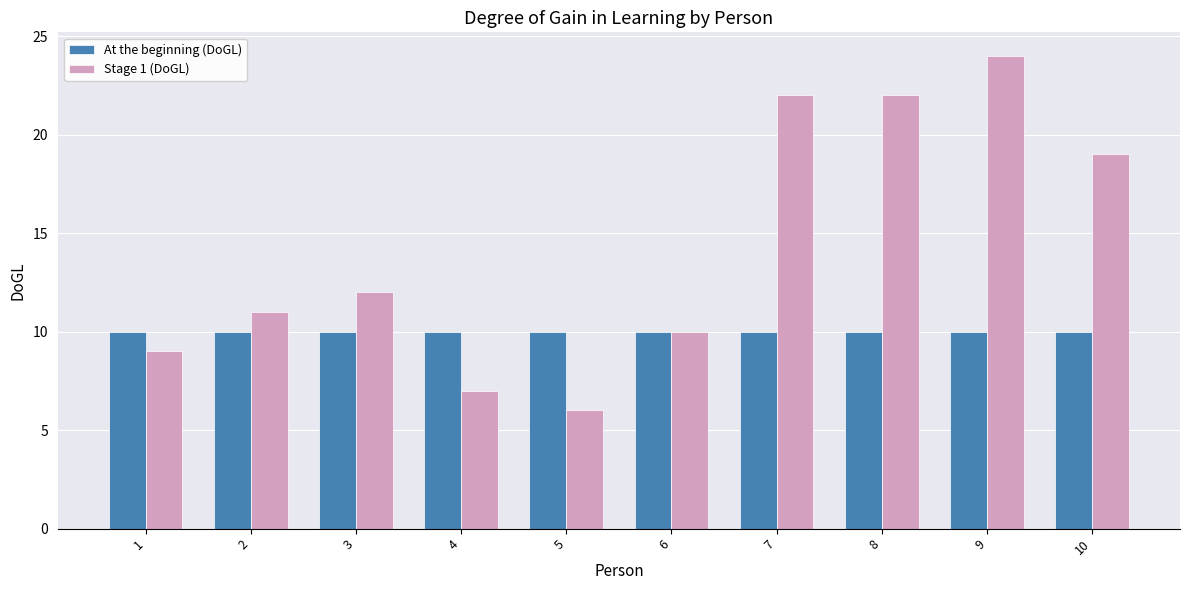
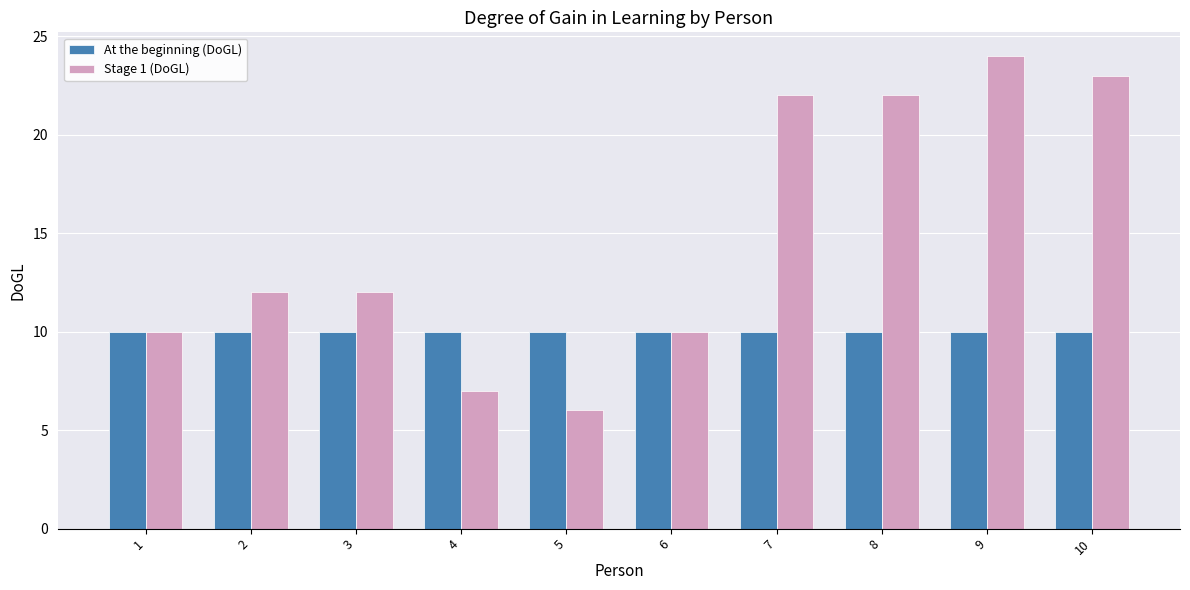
Stage 1 (DoGL), 1: 9 -> 10
Stage 1 (DoGL), 2: 11 -> 12
Stage 1 (DoGL), 10: 19 -> 23
